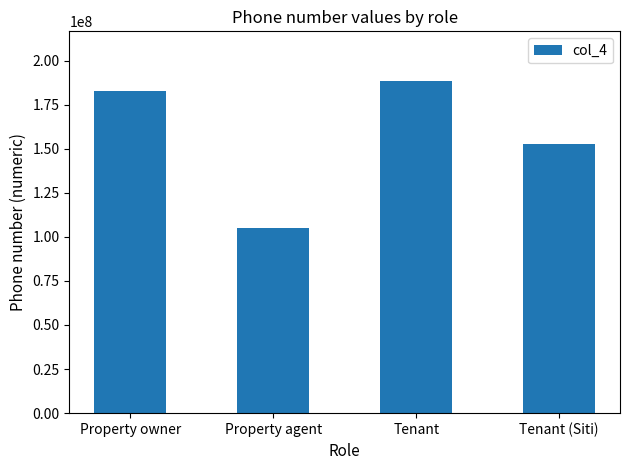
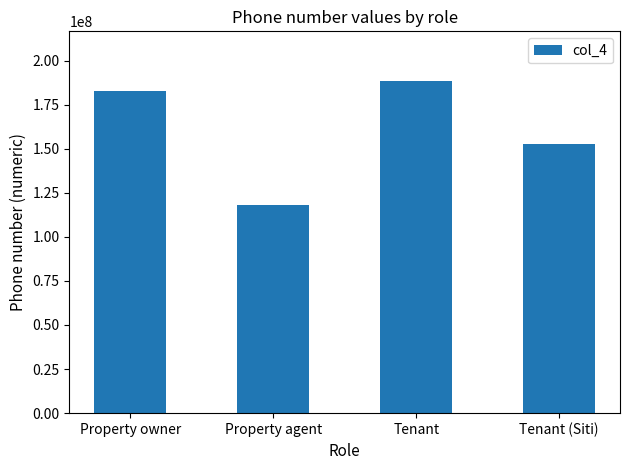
Property agent: 105000000 -> 118000000
